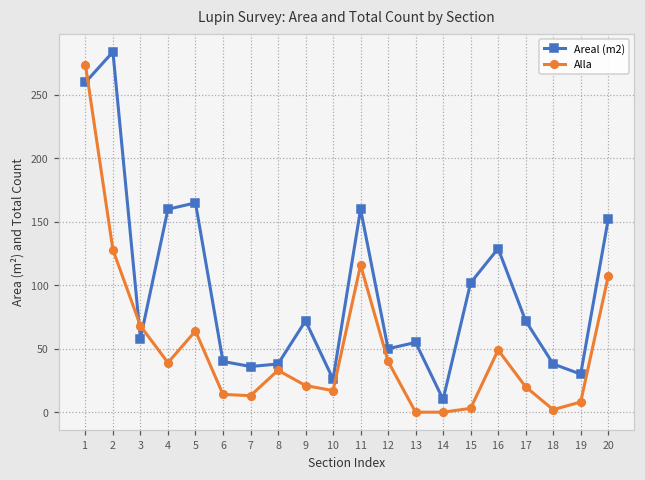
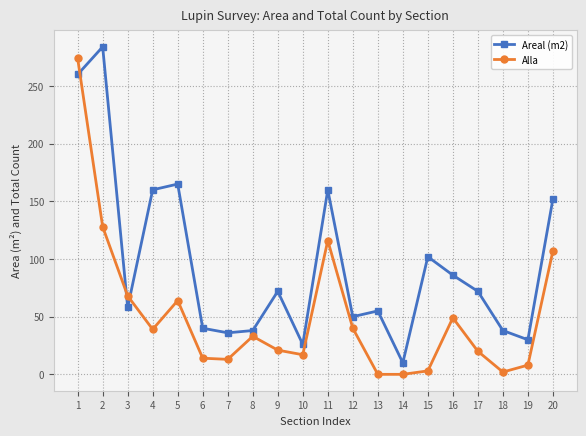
Areal (m2), 16: 129 -> 86
